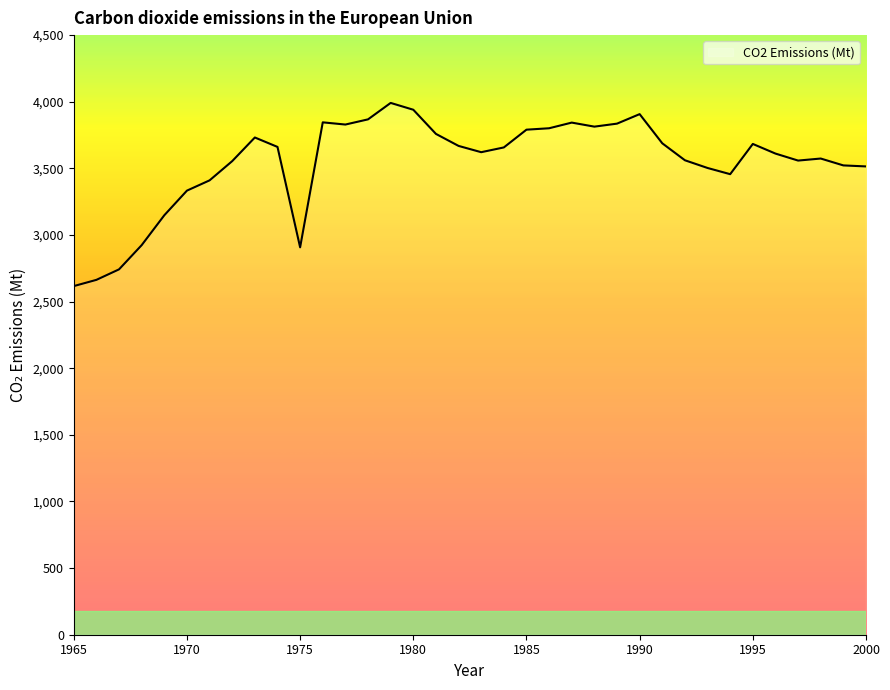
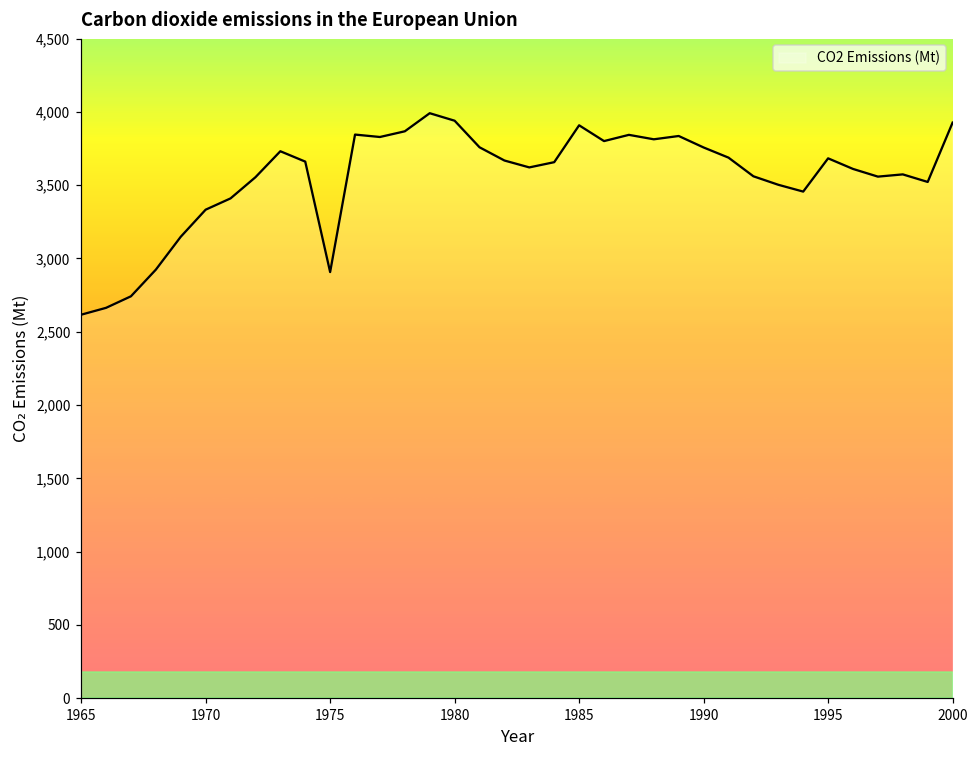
1985: 3,790 -> 3,910
1990: 3,910 -> 3,760
2000: 3,510 -> 3,930
